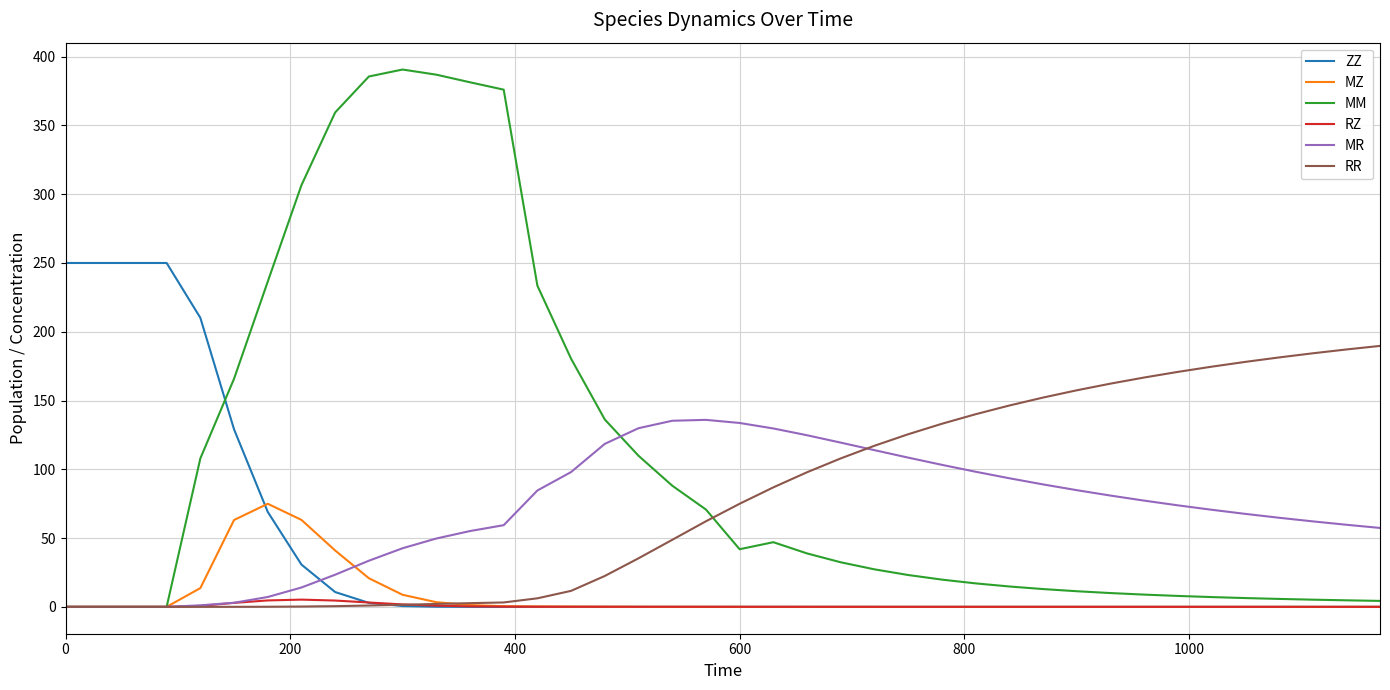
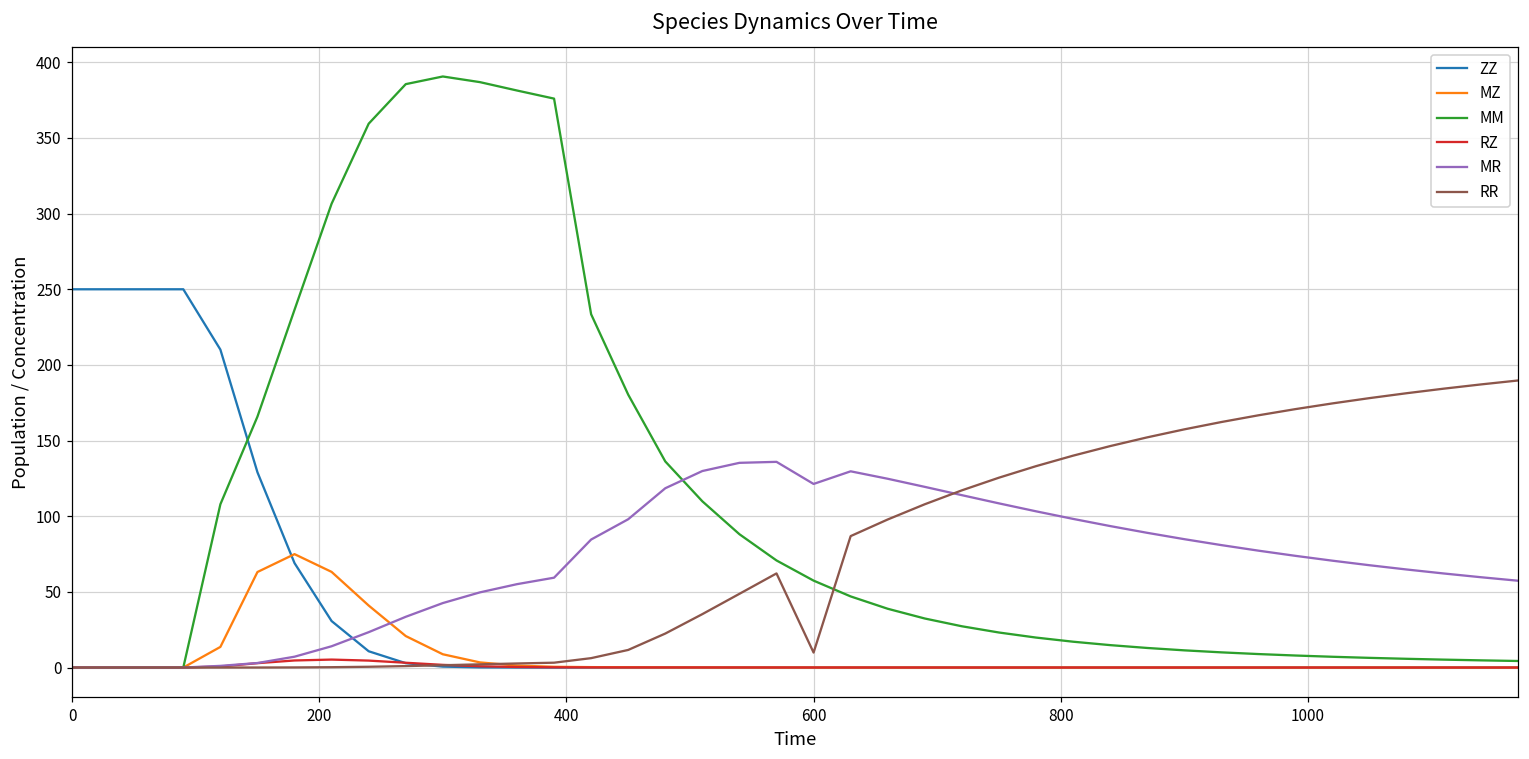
MM, 600: 42 -> 57
MR, 600: 134 -> 121
RR, 600: 75 -> 10
